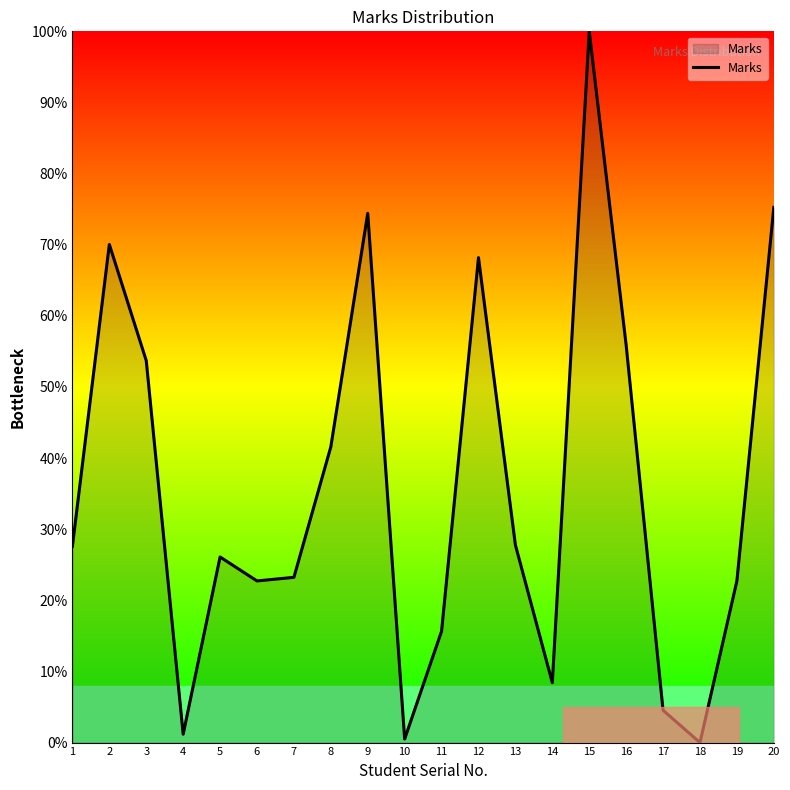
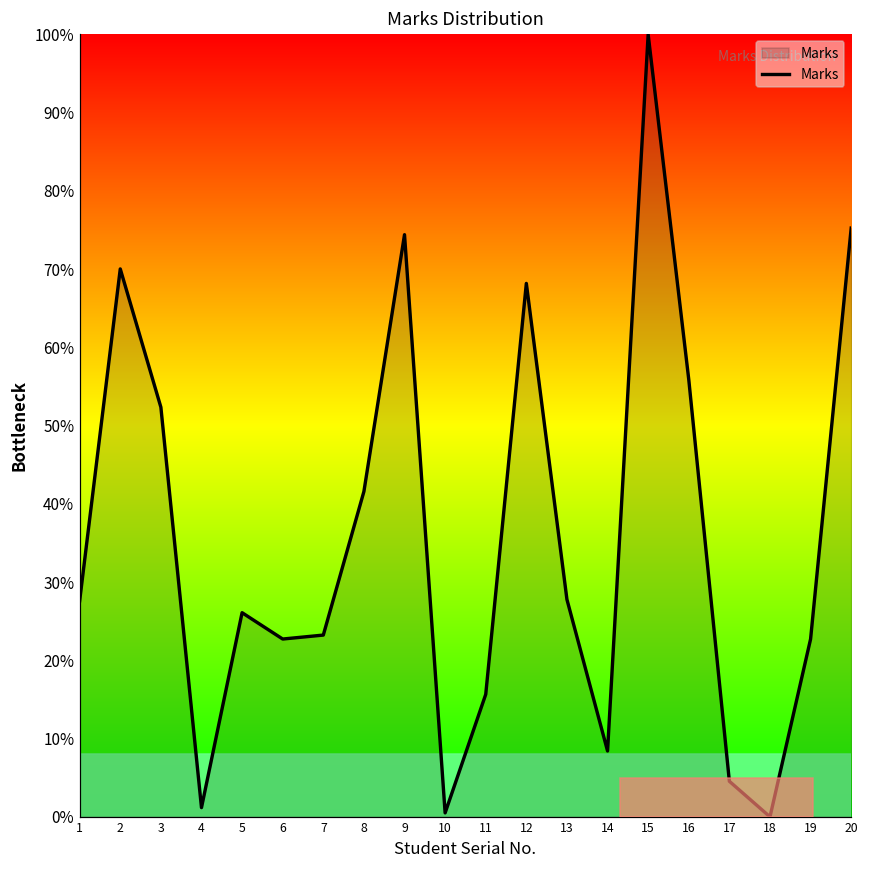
3: 54% -> 52%
